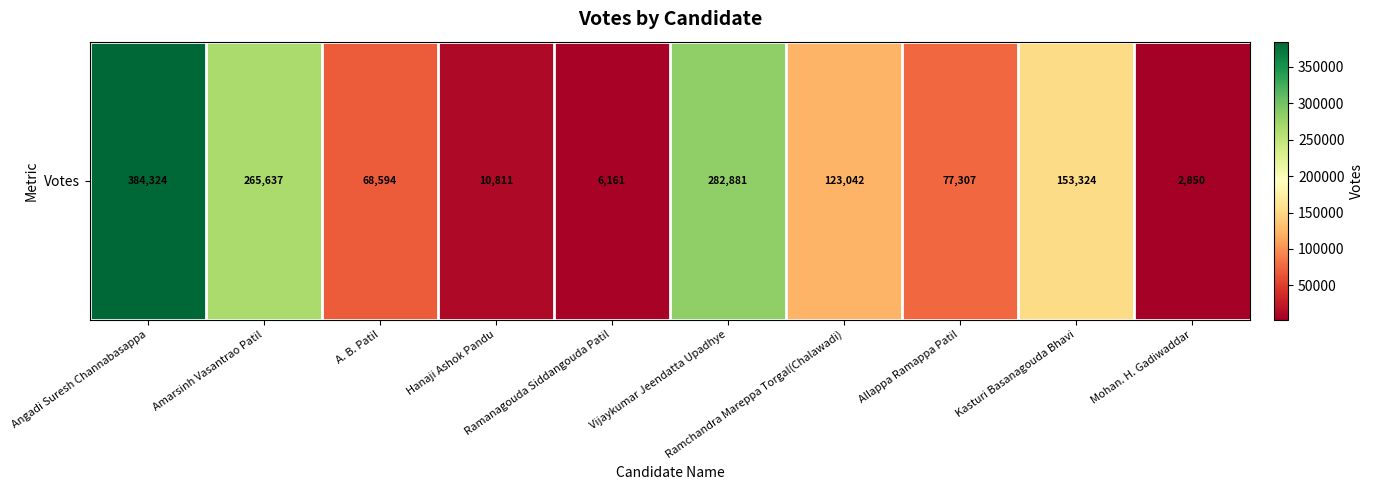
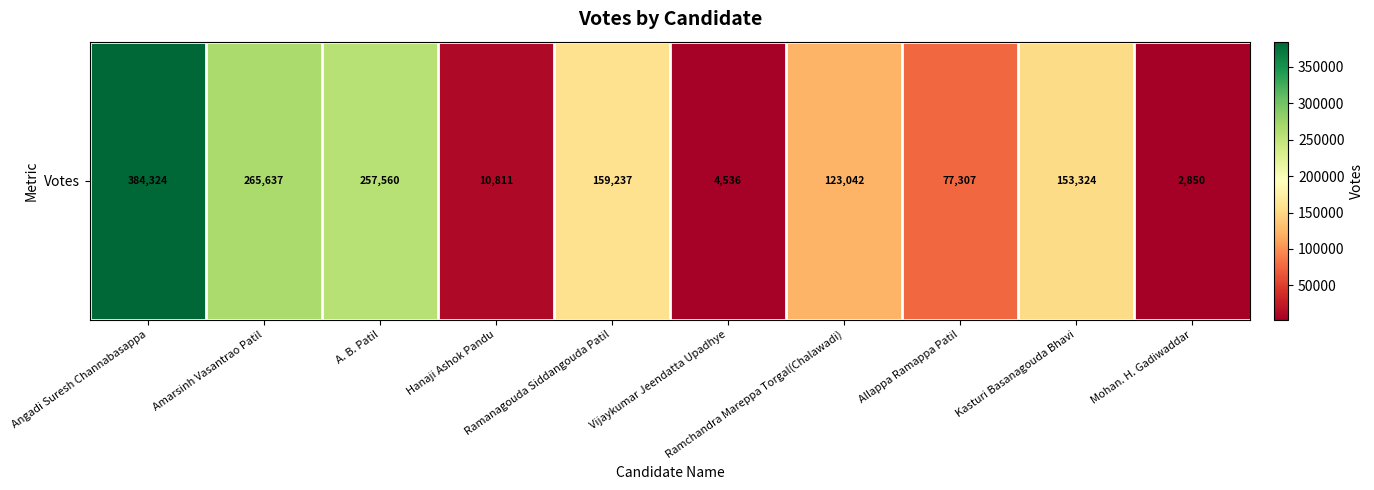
Votes, A. B. Patil: 68,594 -> 257,560
Votes, Ramanagouda Siddangouda Patil: 6,161 -> 159,237
Votes, Vijaykumar Jeendatta Upadhye: 282,881 -> 4,536
